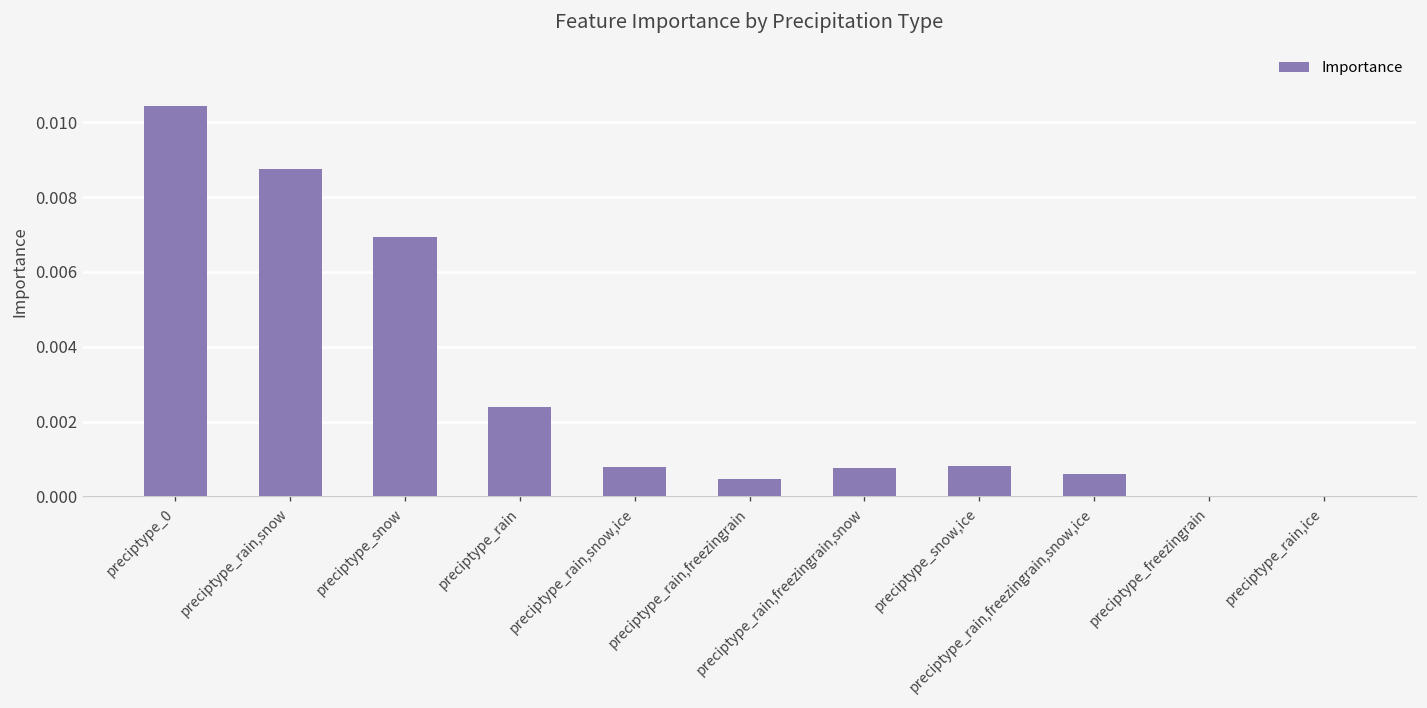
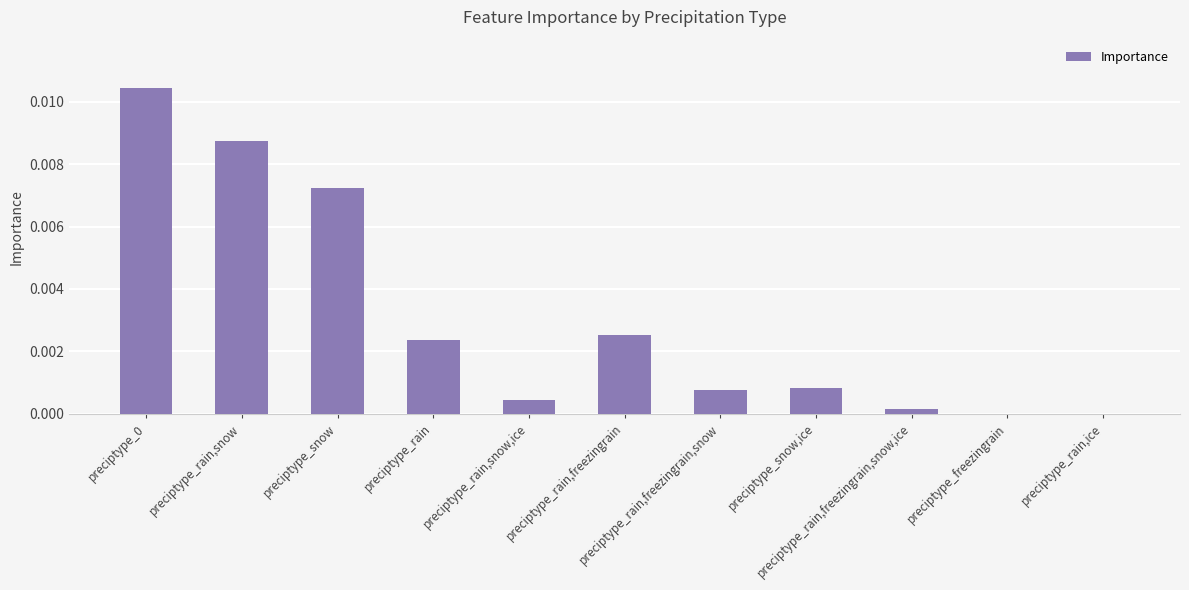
preciptype_snow: 0.0069 -> 0.0072
preciptype_rain,snow,ice: 0.0008 -> 0.0004
preciptype_rain,freezingrain: 0.0005 -> 0.0025
preciptype_rain,freezingrain,snow,ice: 0.0006 -> 0.0001
